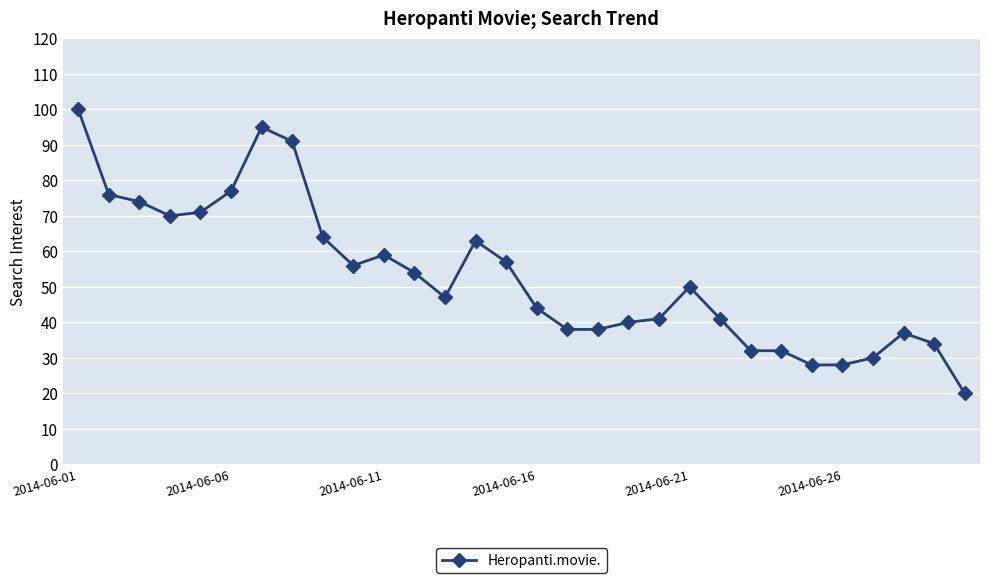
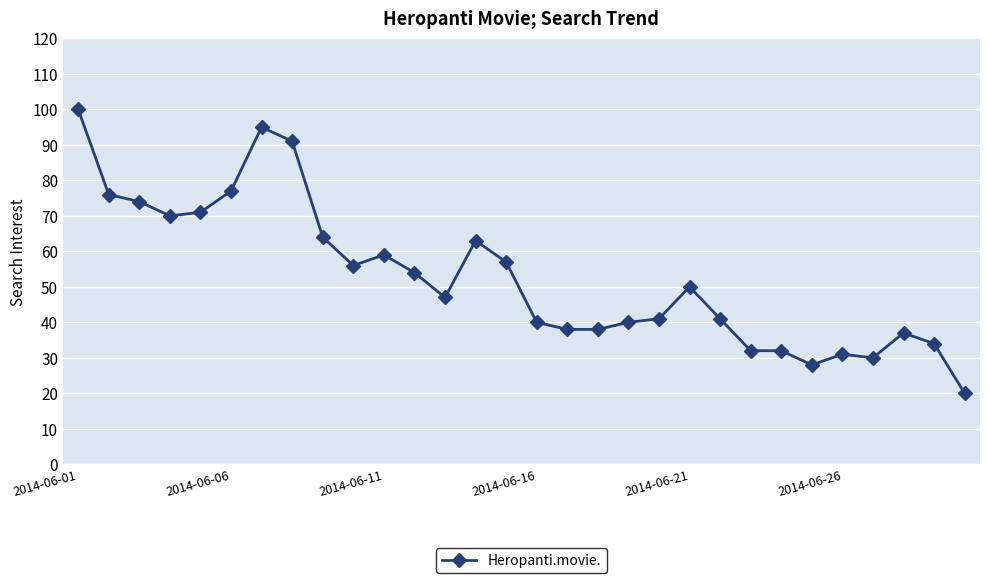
2014-06-16: 44 -> 40
2014-06-26: 28 -> 31
